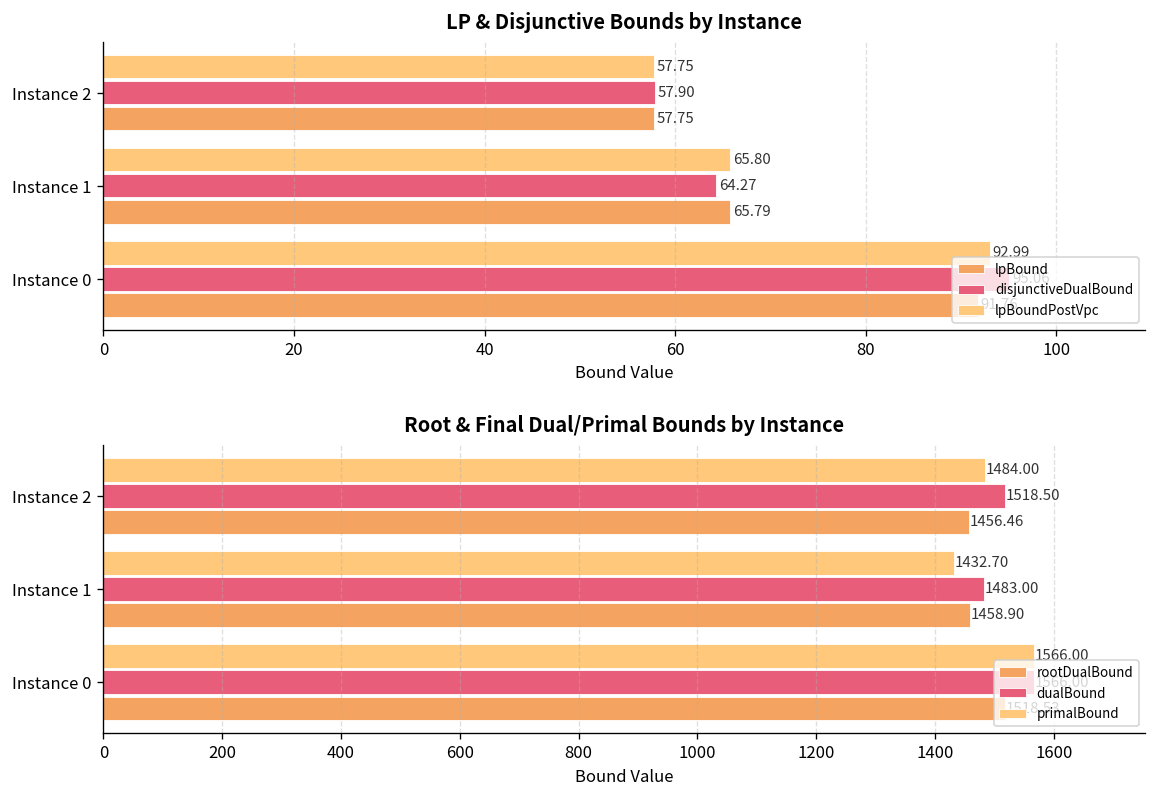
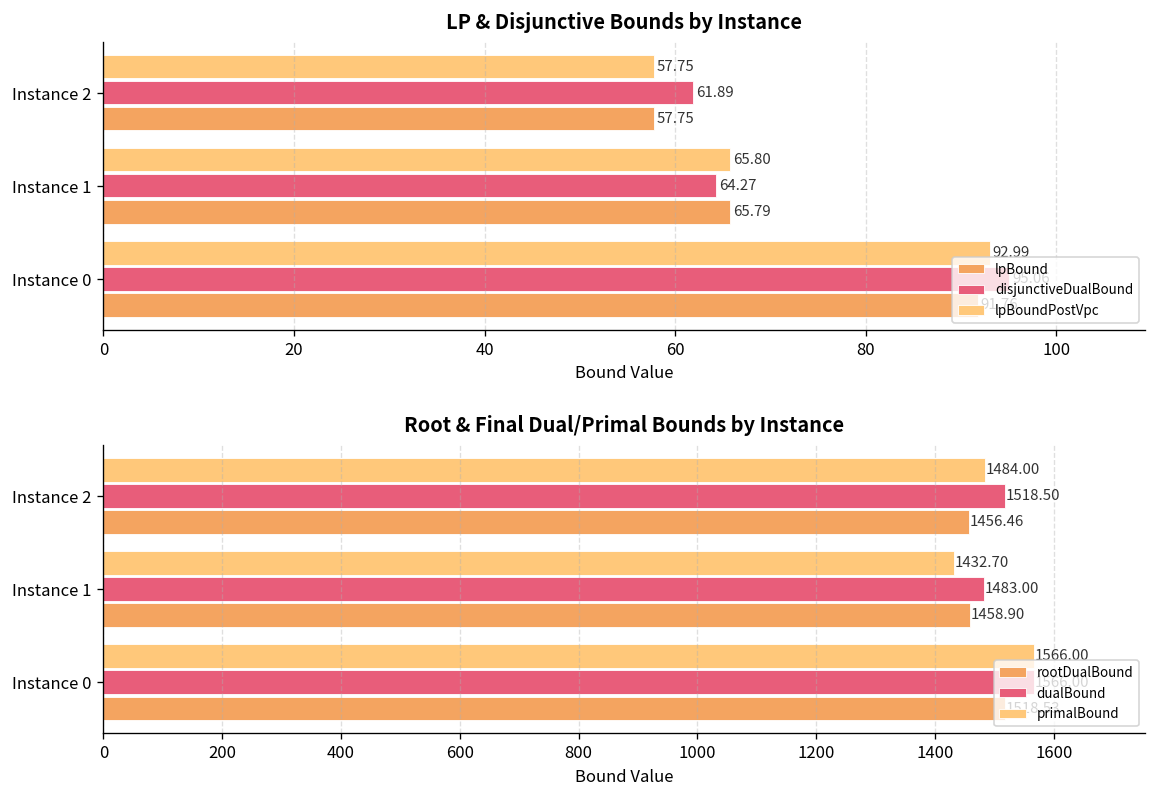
LP & Disjunctive Bounds by Instance, disjunctiveDualBound, Instance 2: 57.90 -> 61.89
